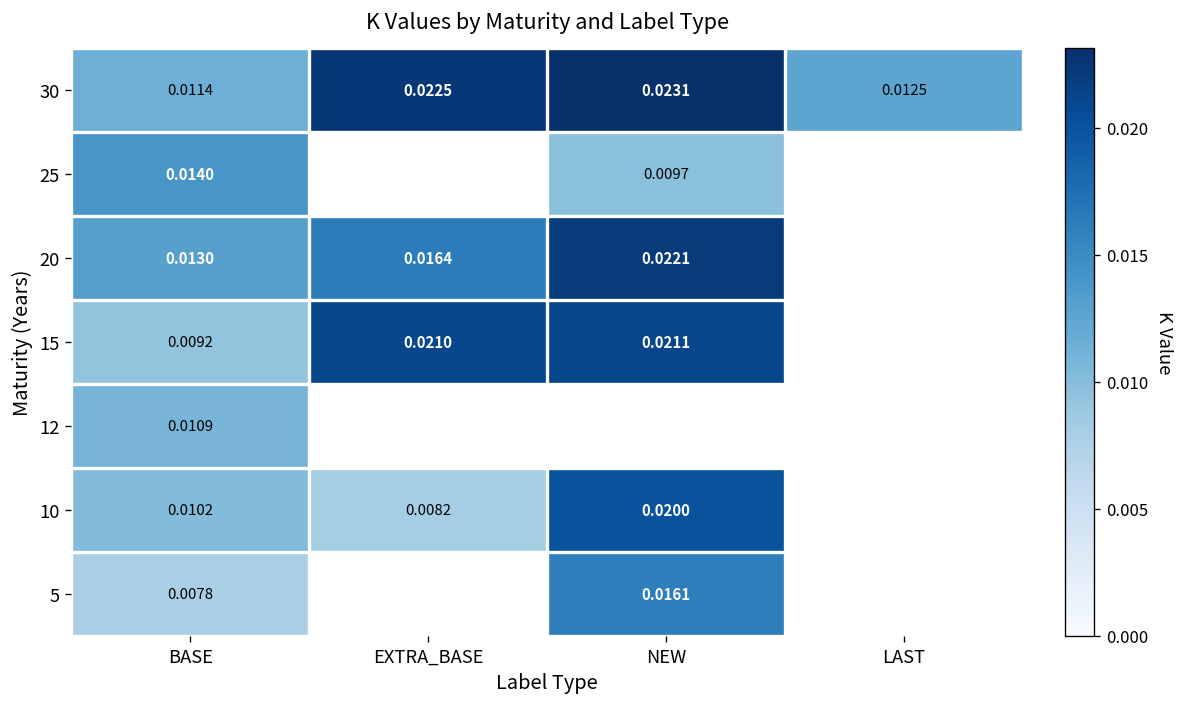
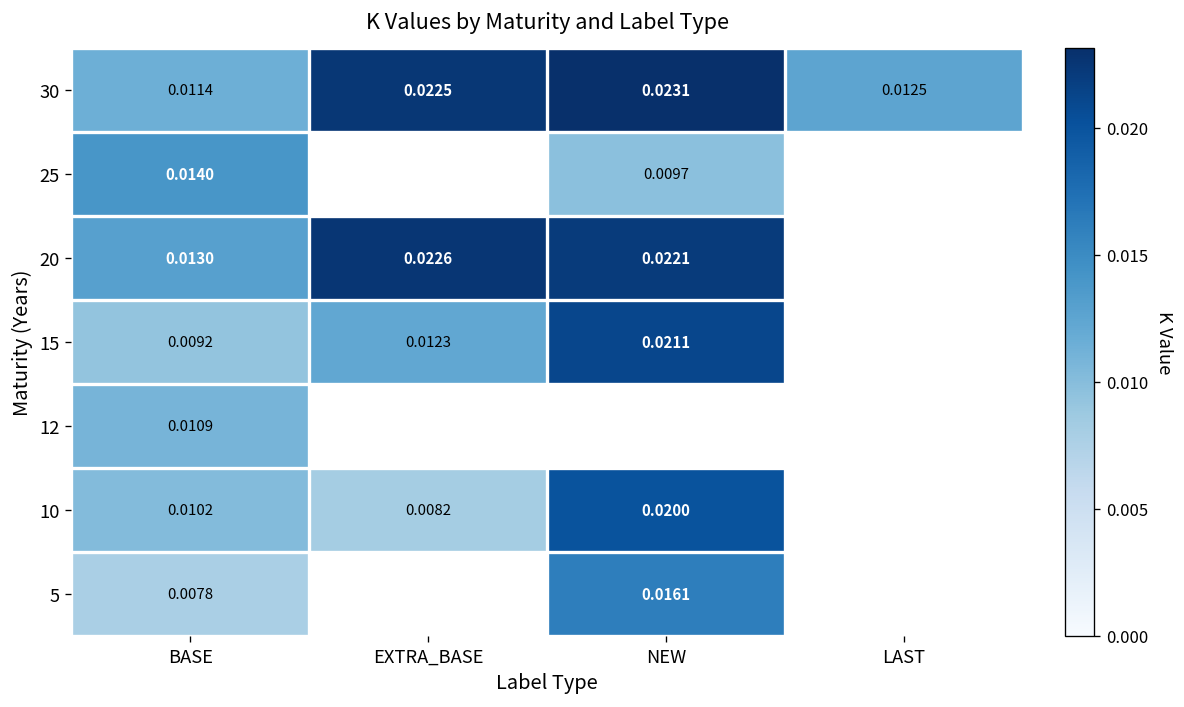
20, EXTRA_BASE: 0.0164 -> 0.0226
15, EXTRA_BASE: 0.0210 -> 0.0123
